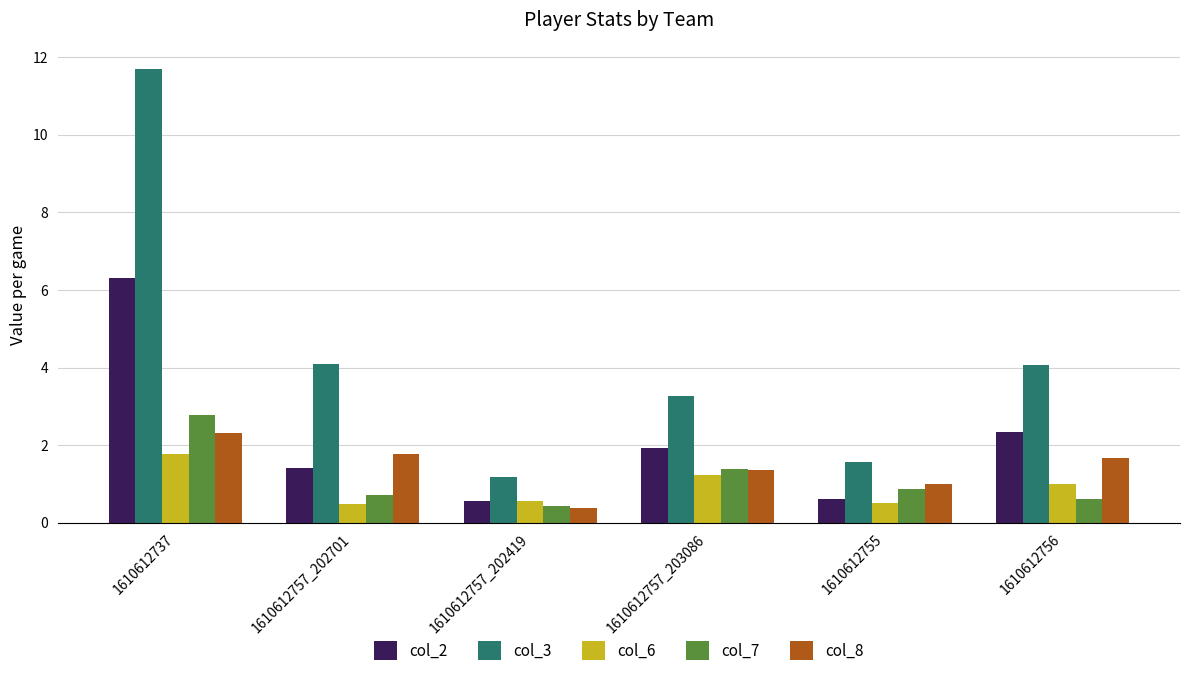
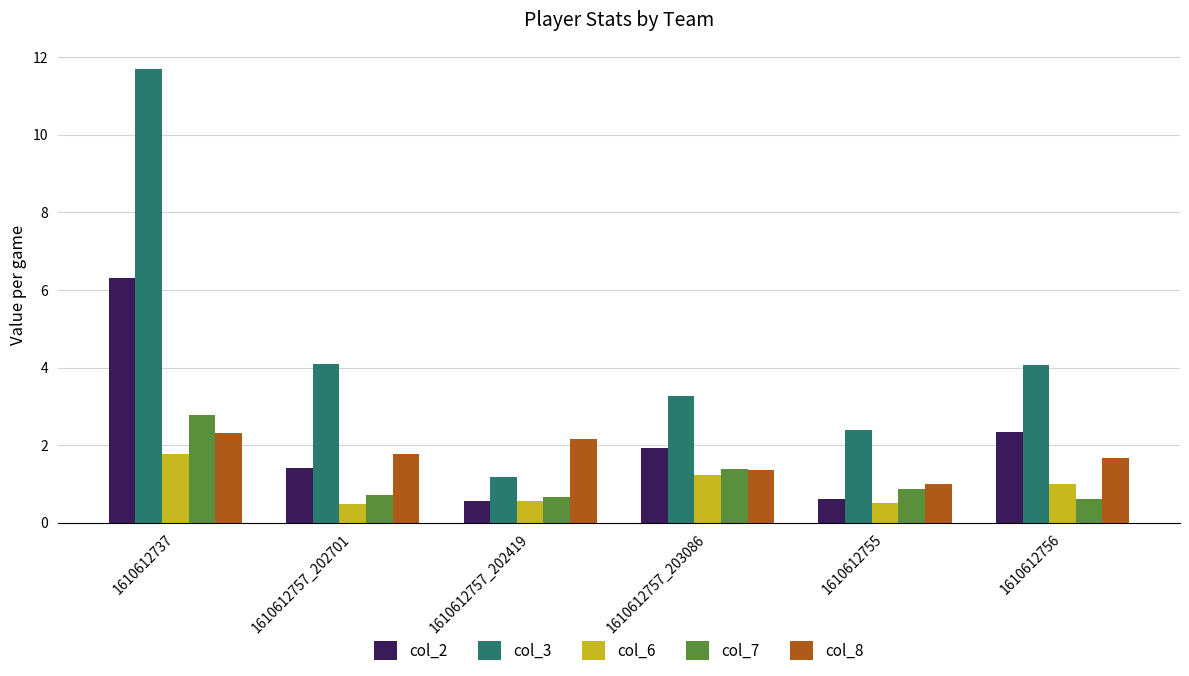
col_7, 1610612757_202419: 0.4 -> 0.7
col_8, 1610612757_202419: 0.4 -> 2.2
col_3, 1610612755: 1.6 -> 2.4
